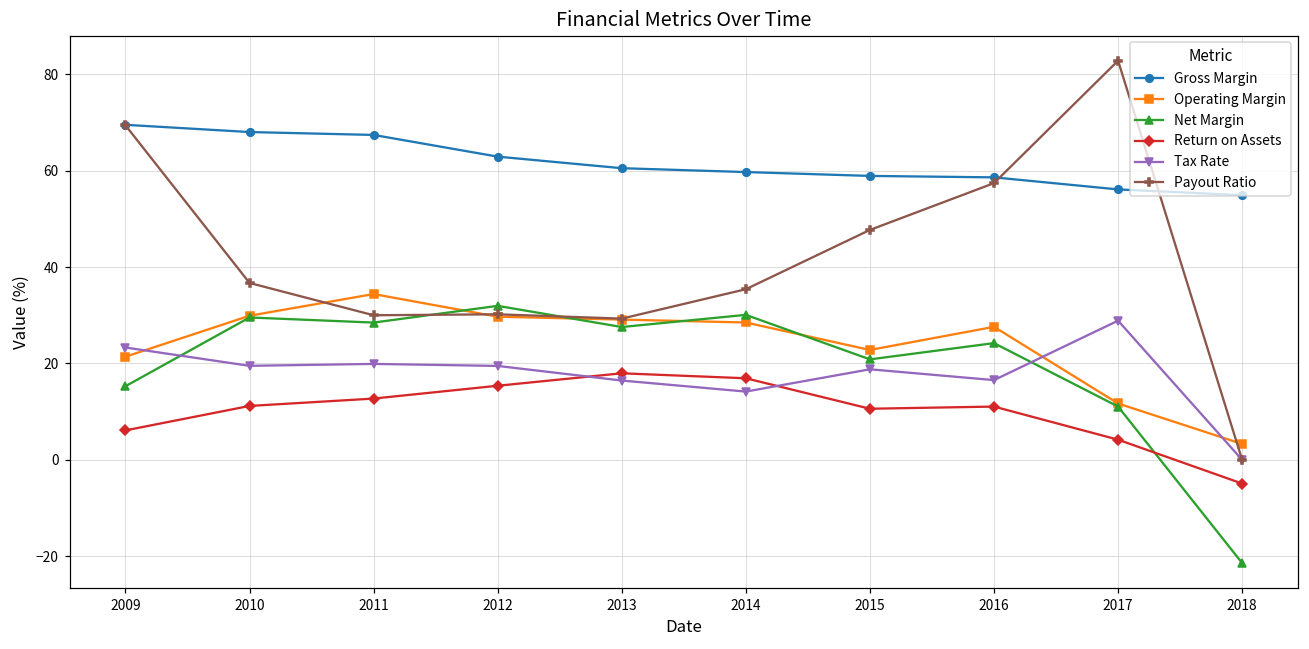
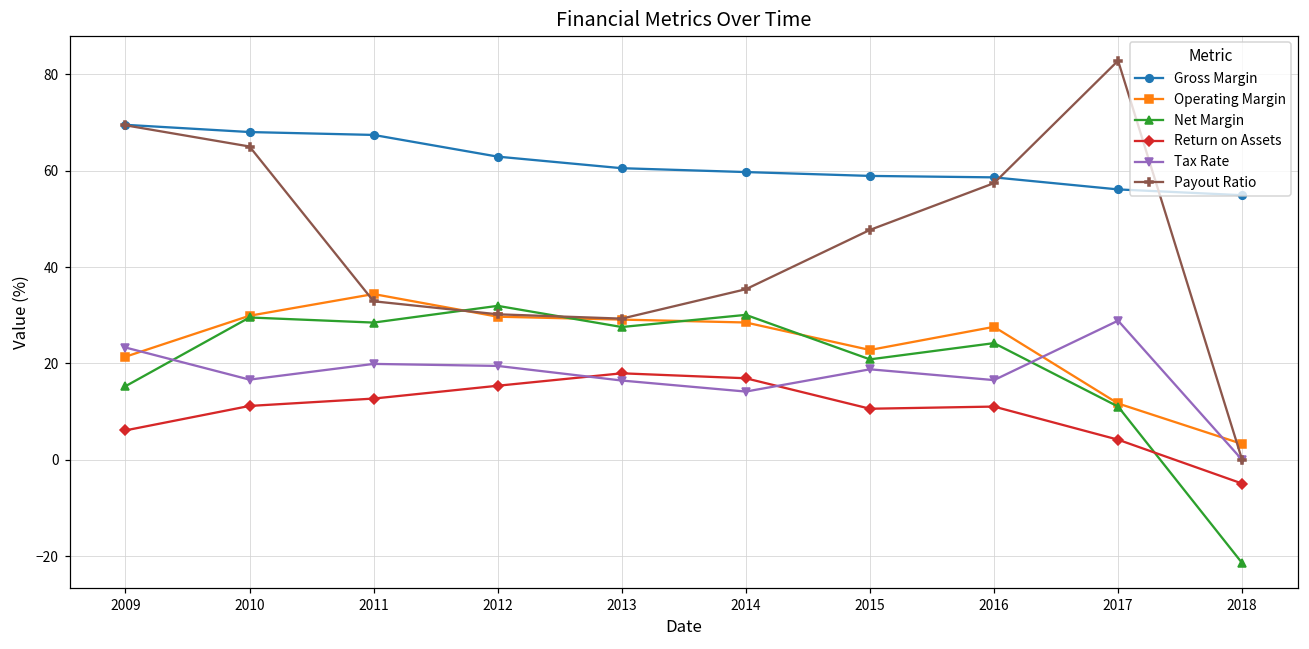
Tax Rate, 2010: 20 -> 17
Payout Ratio, 2010: 37 -> 65
Payout Ratio, 2011: 30 -> 33
